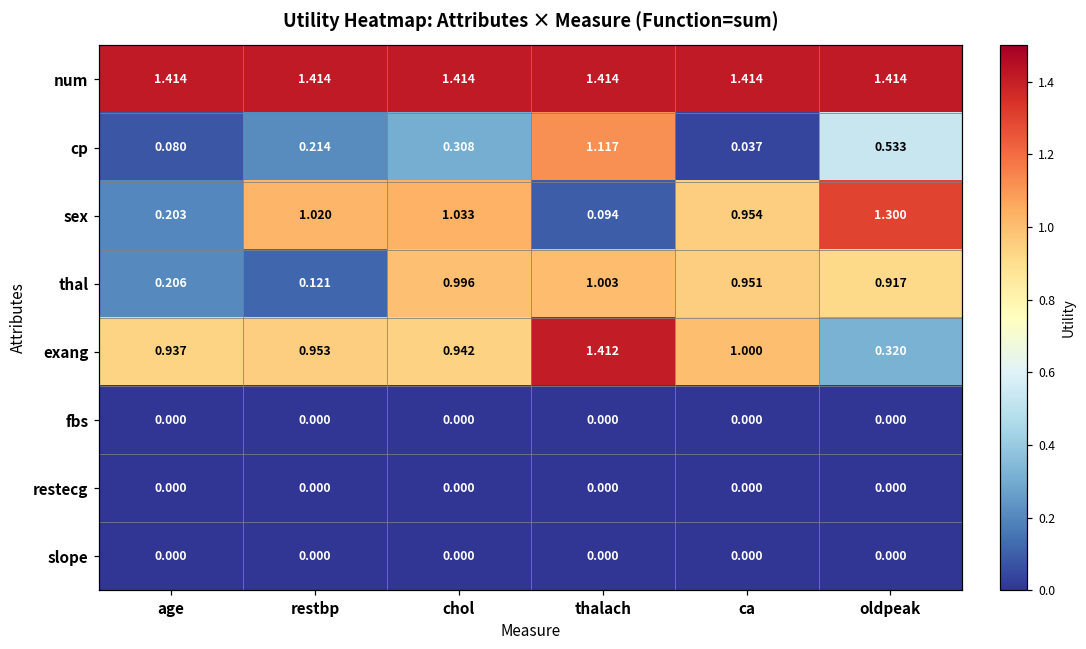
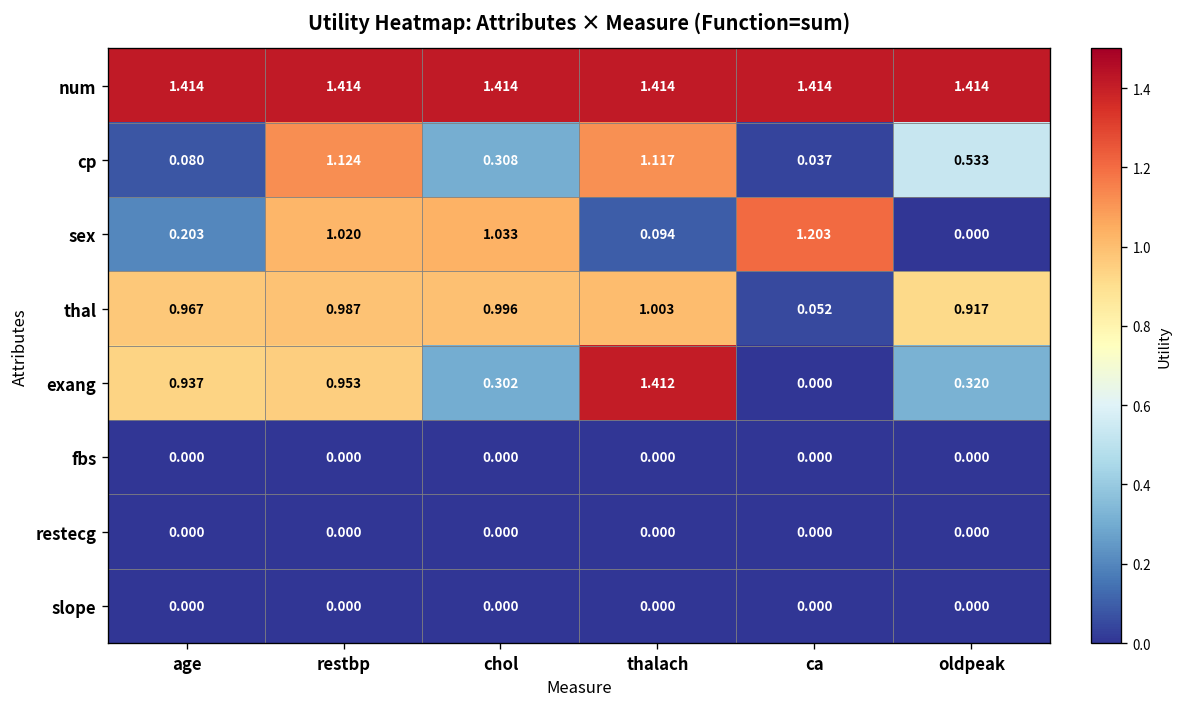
cp, restbp: 0.214 -> 1.124
sex, ca: 0.954 -> 1.203
sex, oldpeak: 1.300 -> 0.000
thal, age: 0.206 -> 0.967
thal, restbp: 0.121 -> 0.987
thal, ca: 0.951 -> 0.052
exang, chol: 0.942 -> 0.302
exang, ca: 1.000 -> 0.000
